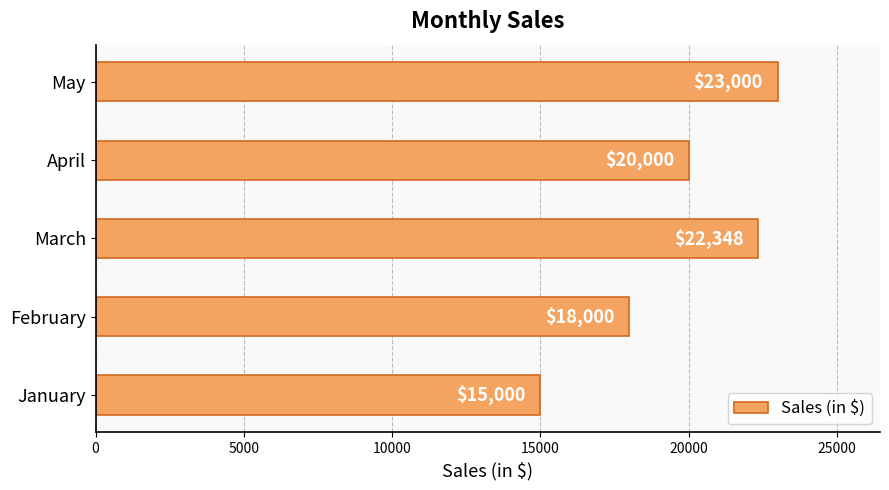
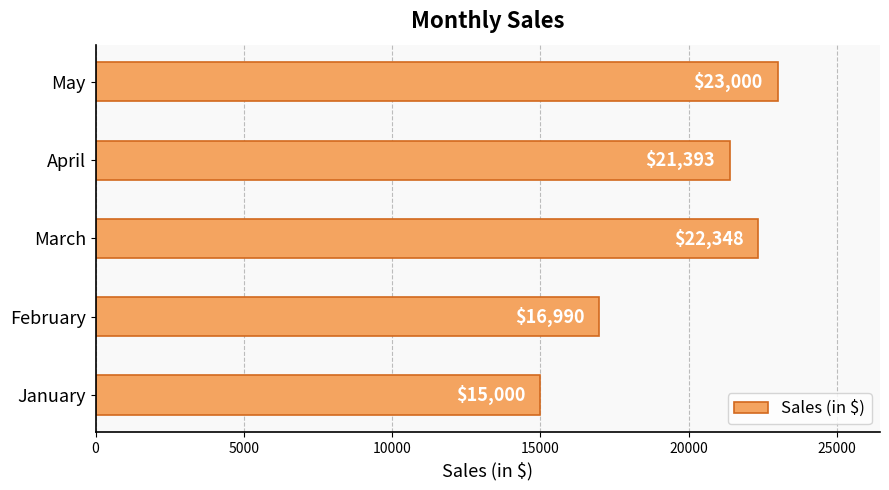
April: $20,000 -> $21,393
February: $18,000 -> $16,990
